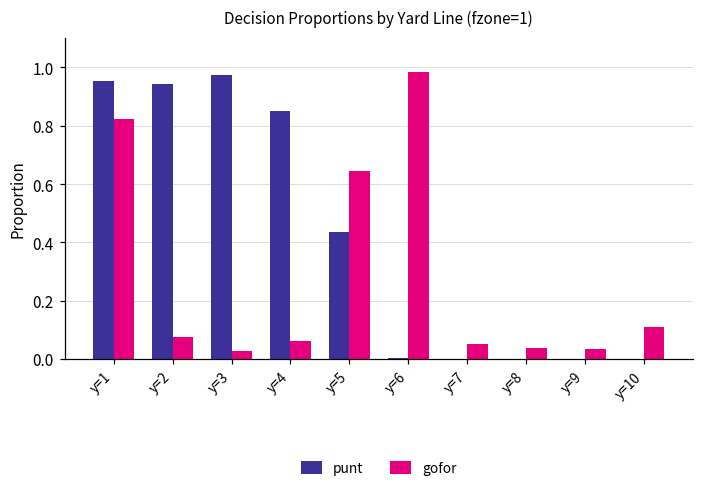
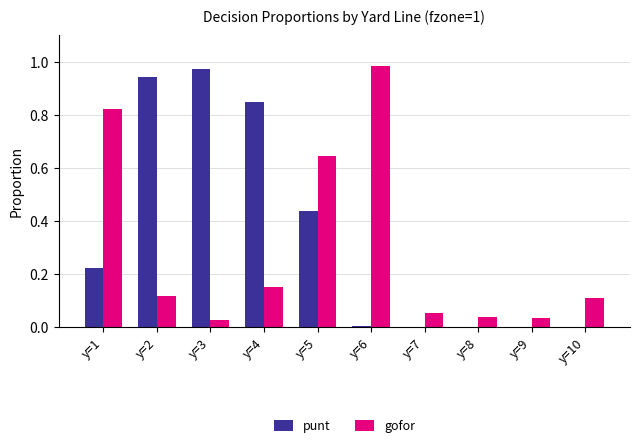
punt, y=1: 0.96 -> 0.22
gofor, y=2: 0.07 -> 0.12
gofor, y=4: 0.06 -> 0.15
